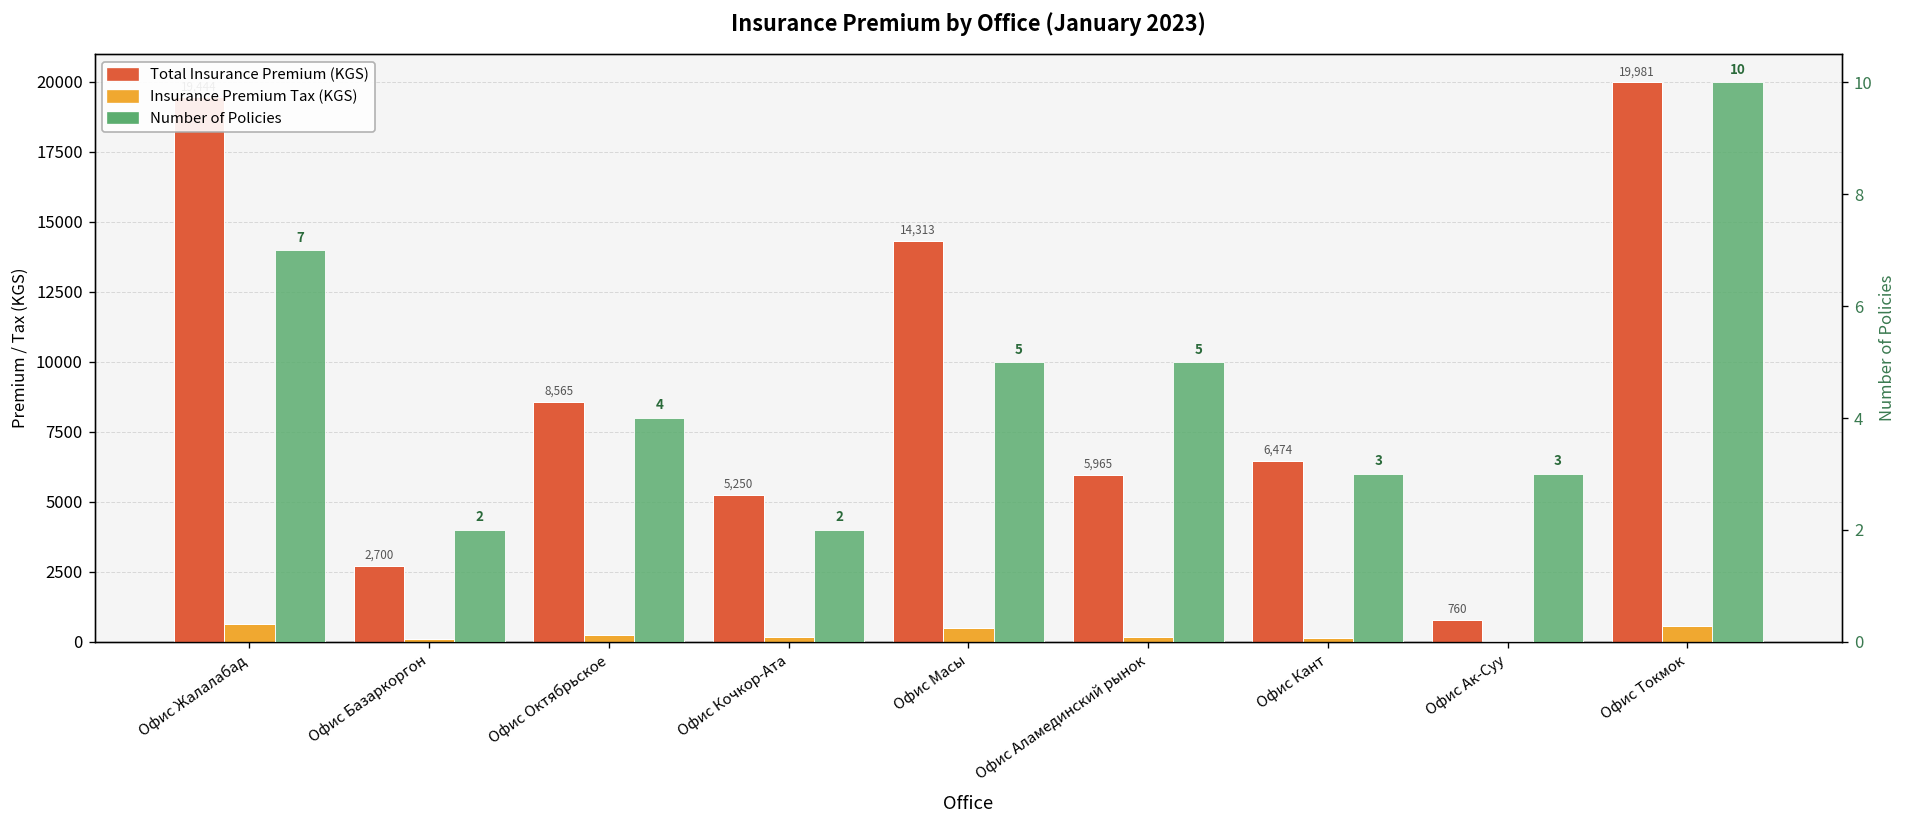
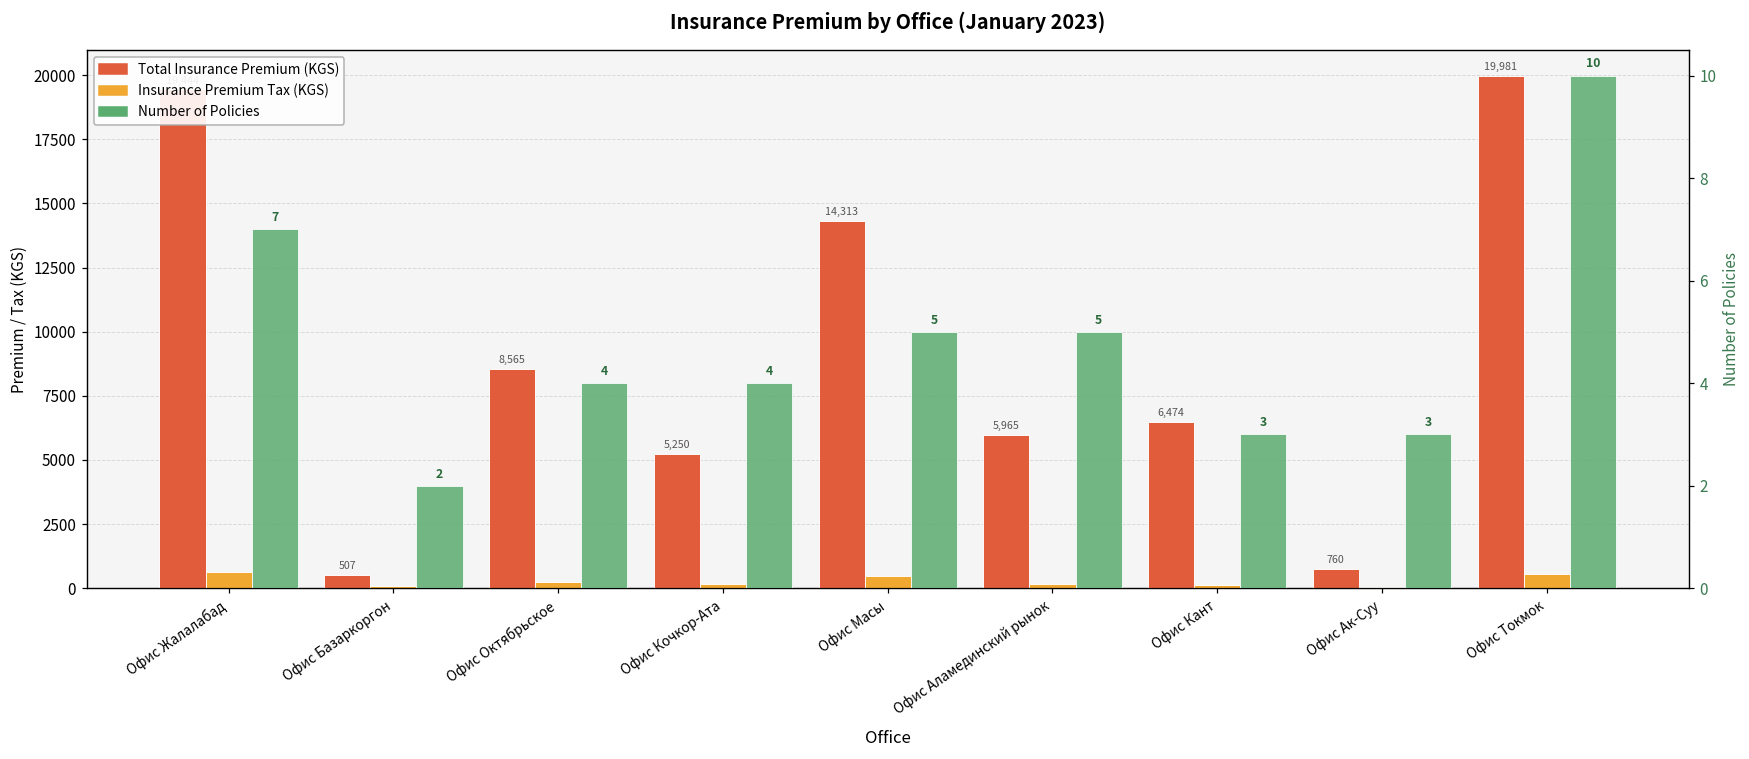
Total Insurance Premium (KGS), Офис Базаркоргон: 2,700 -> 507
Number of Policies, Офис Кочкор-Ата: 2 -> 4
